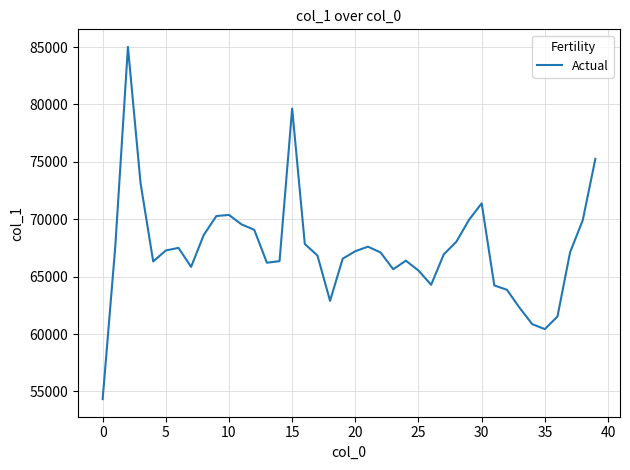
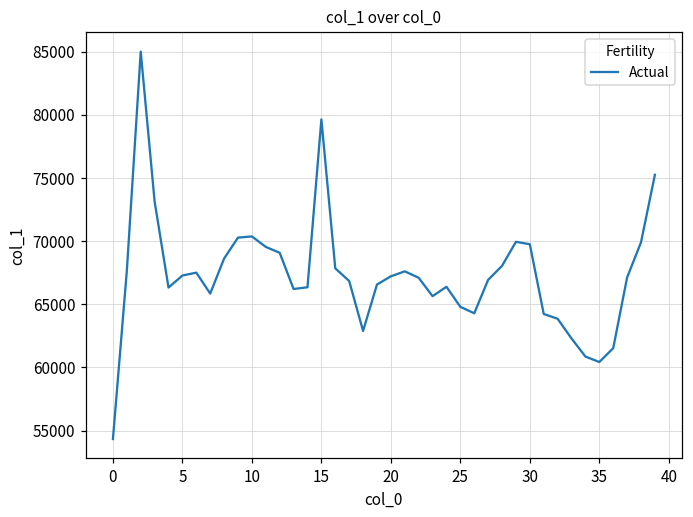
25: 65500 -> 64800
30: 71400 -> 69800
